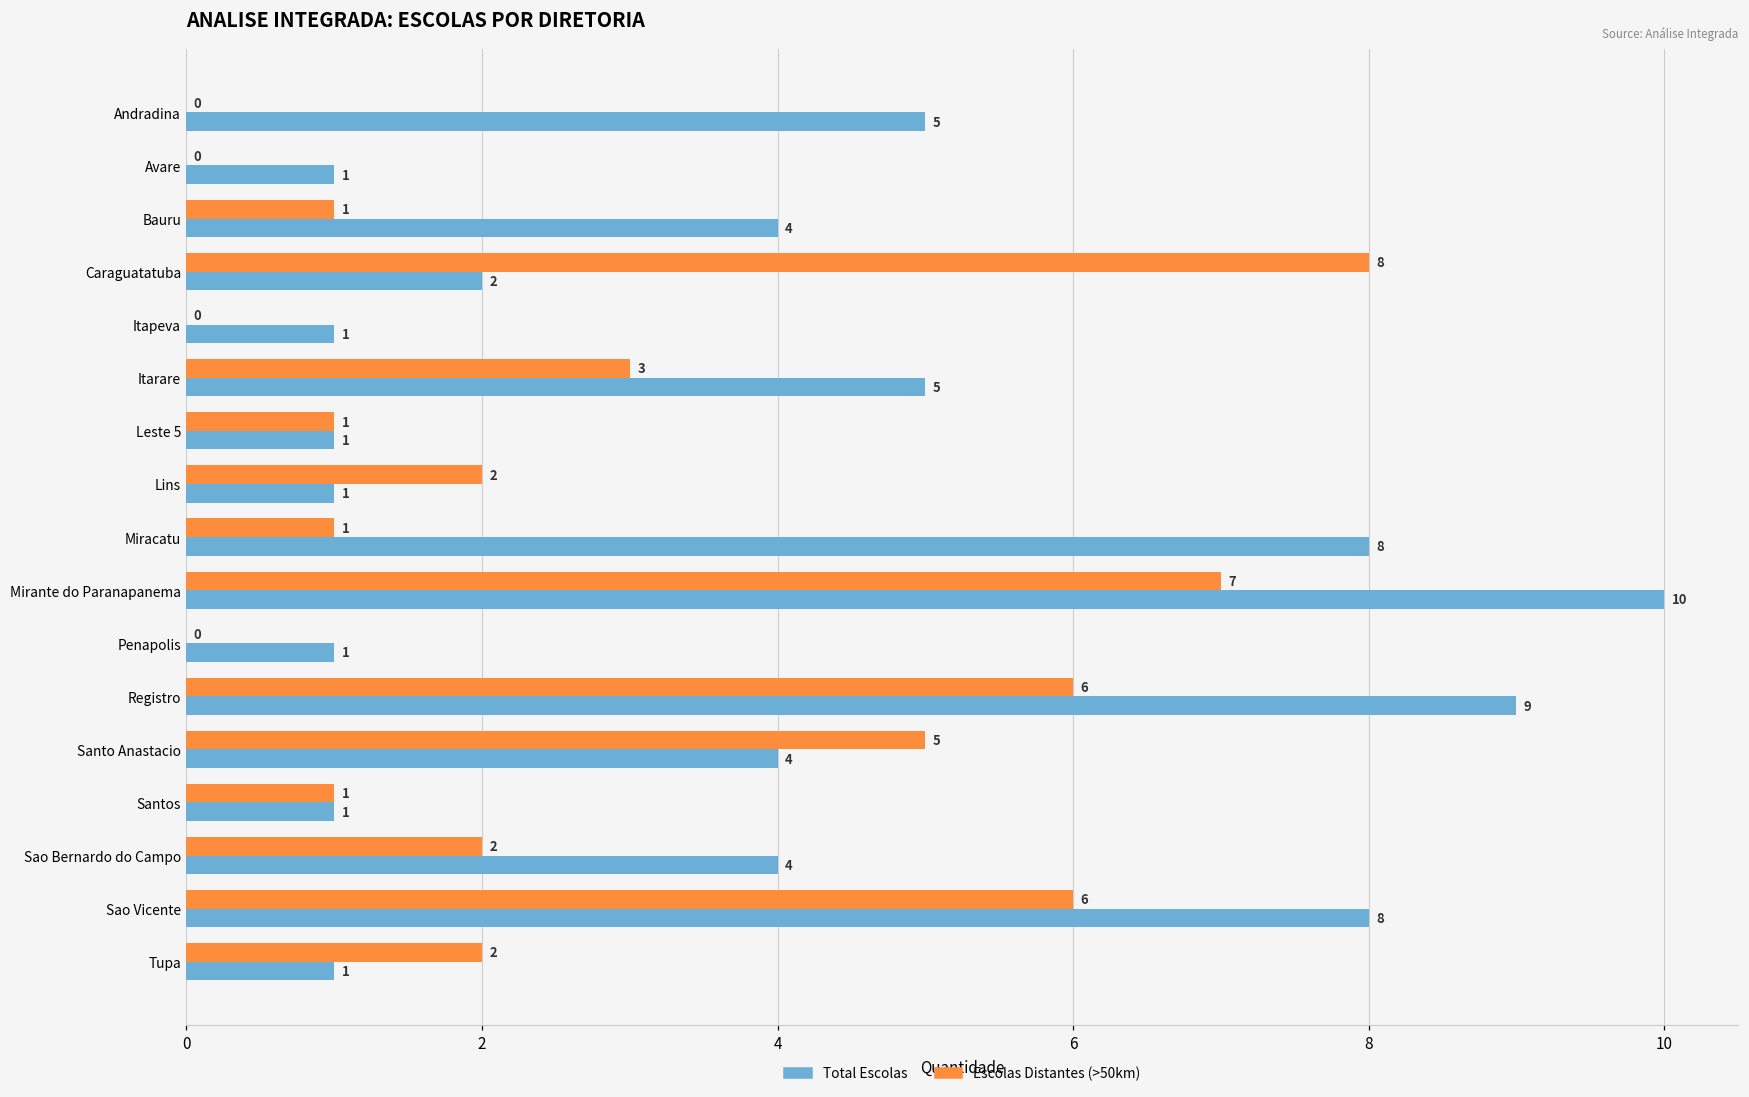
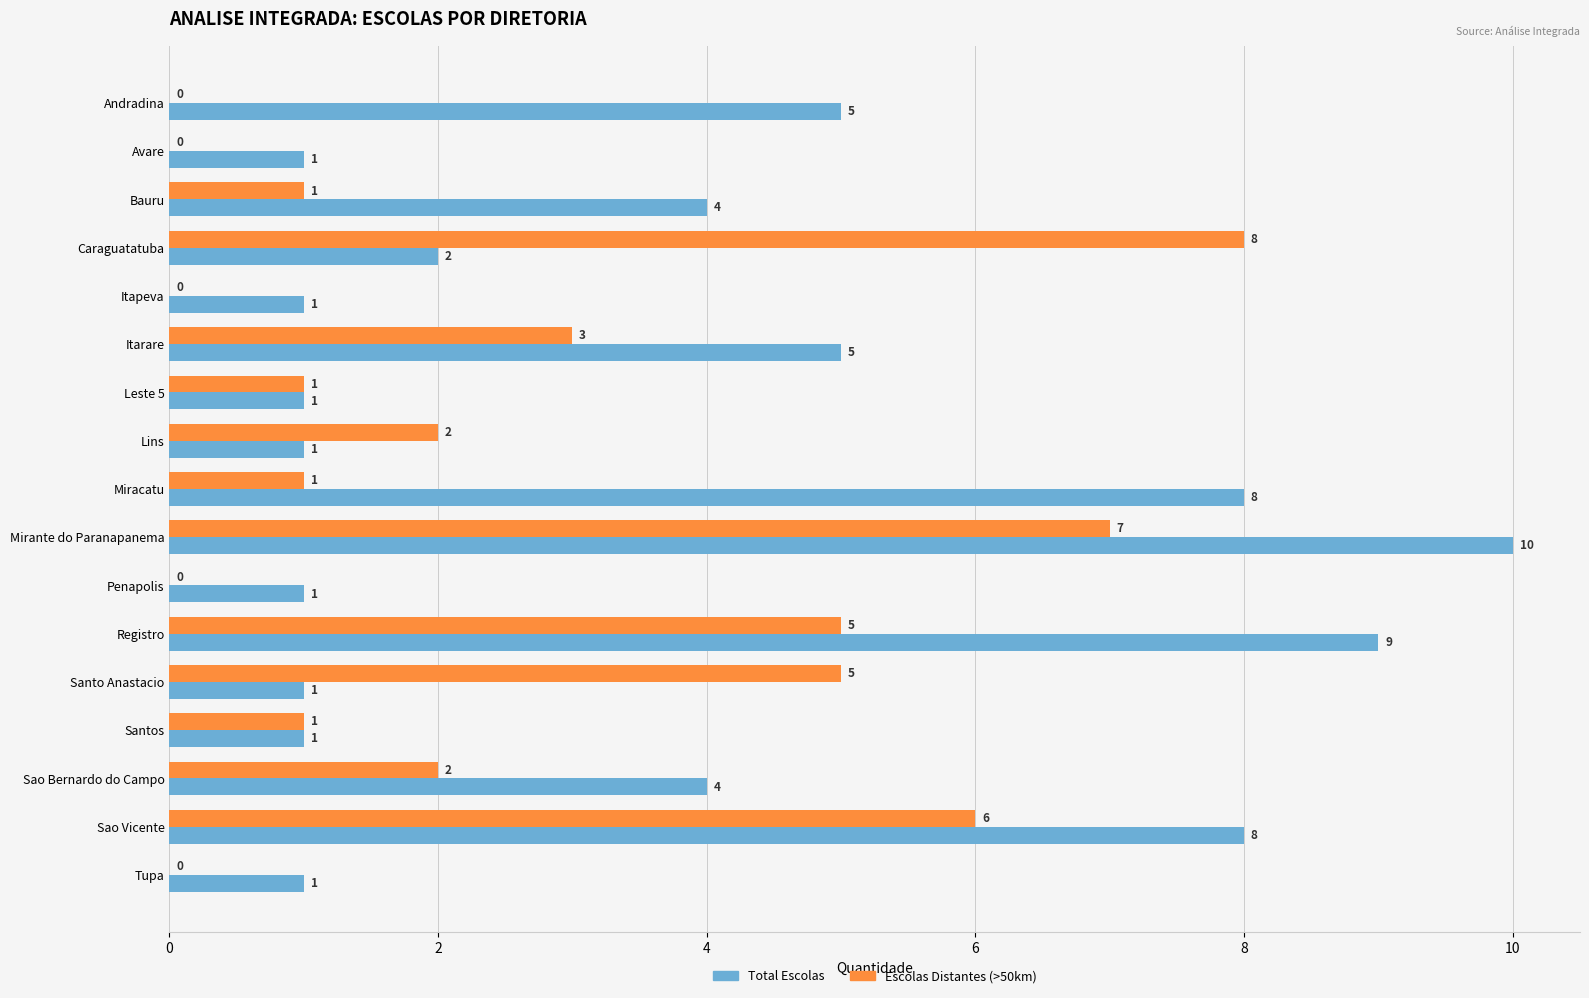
Escolas Distantes (>50km), Registro: 6 -> 5
Total Escolas, Santo Anastacio: 4 -> 1
Escolas Distantes (>50km), Tupa: 2 -> 0
